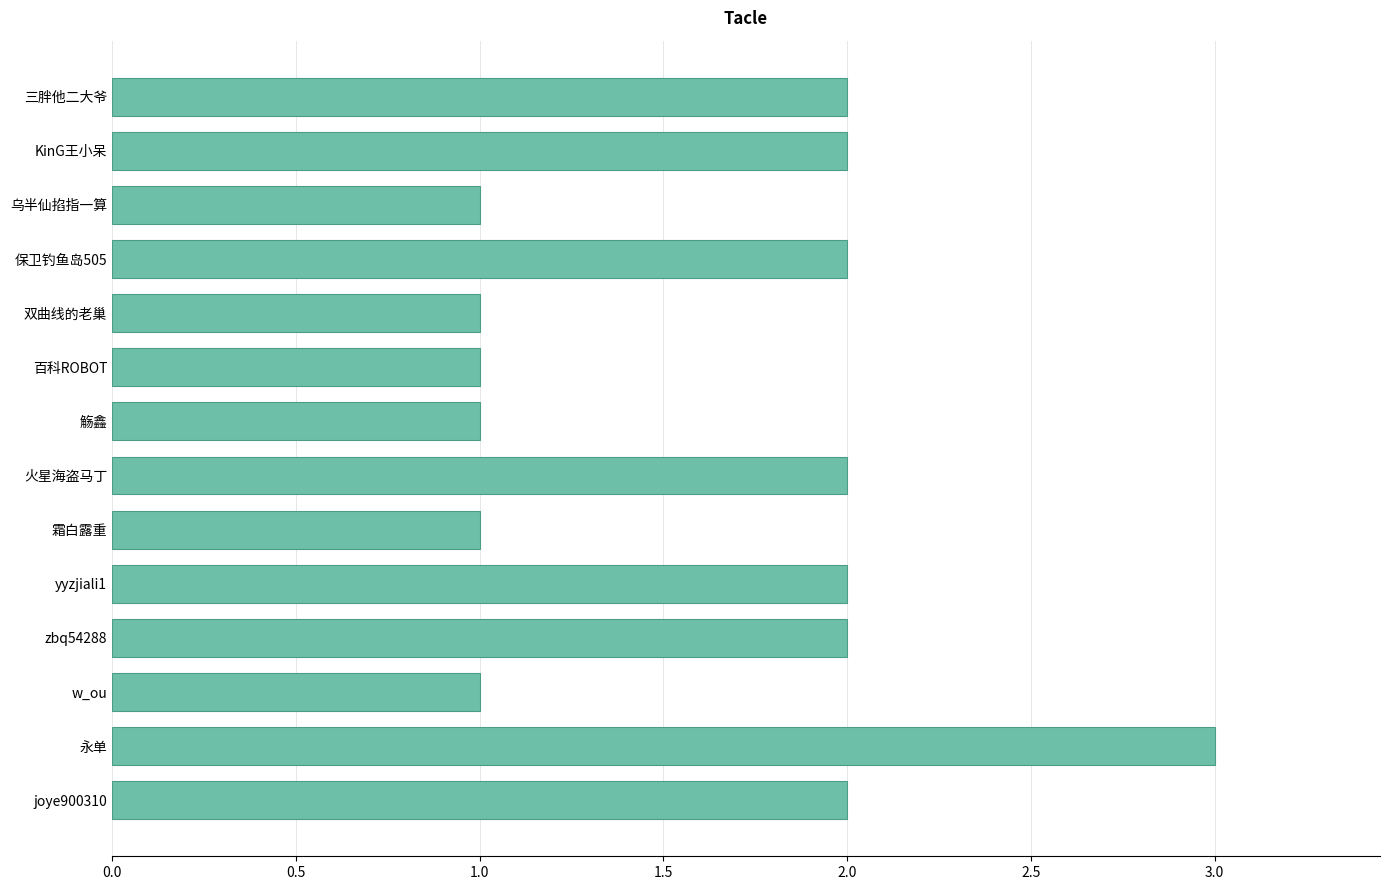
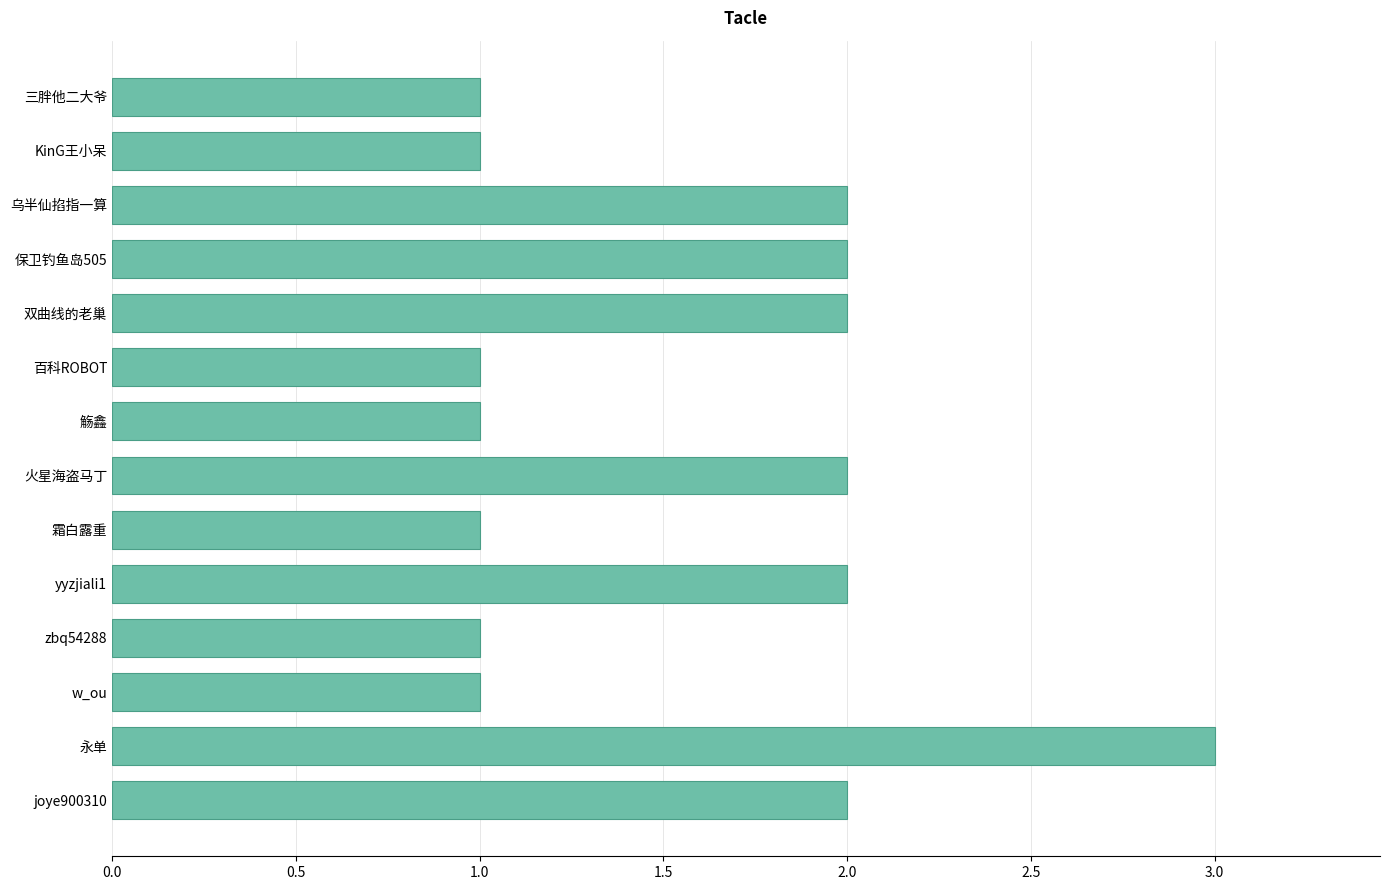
三胖他二大爷: 2 -> 1
KinG王小呆: 2 -> 1
乌半仙掐指一算: 1 -> 2
双曲线的老巢: 1 -> 2
zbq54288: 2 -> 1
